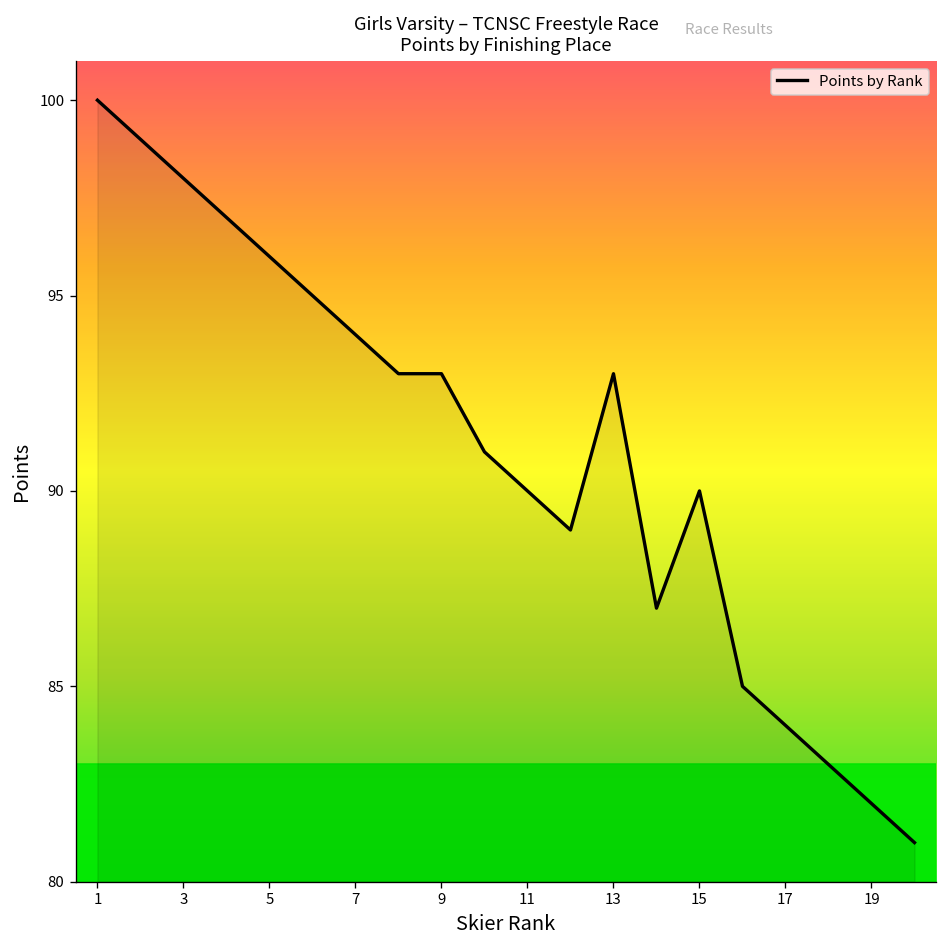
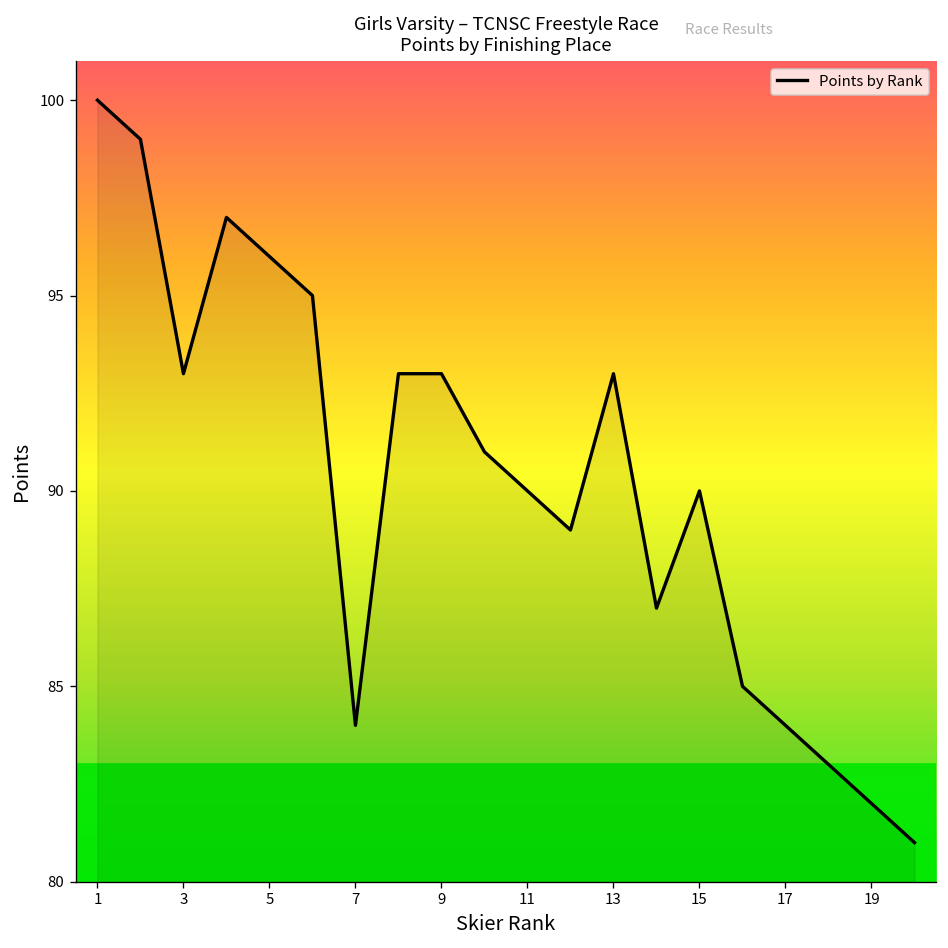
3: 98 -> 93
7: 94 -> 84
